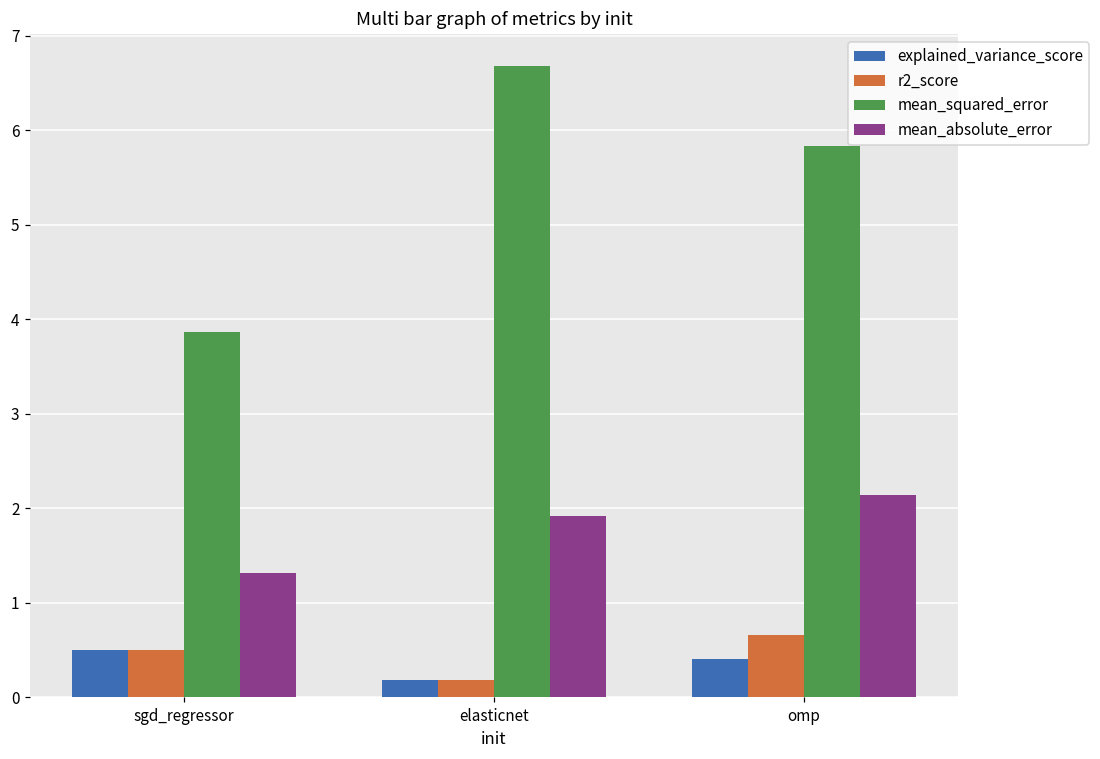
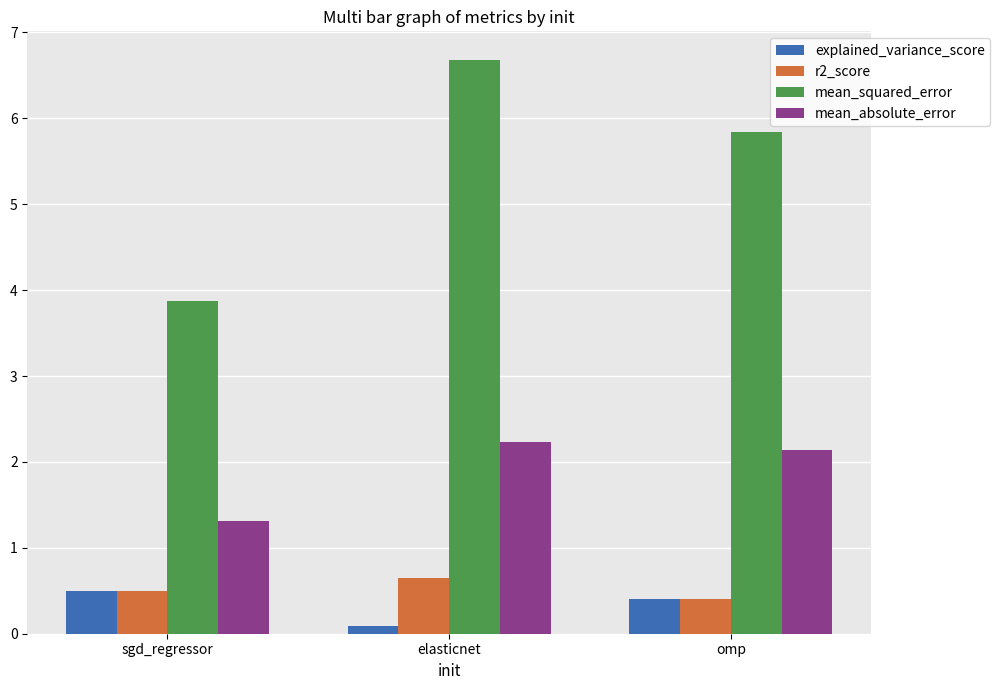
explained_variance_score, elasticnet: 0.2 -> 0.1
r2_score, elasticnet: 0.2 -> 0.6
mean_absolute_error, elasticnet: 1.9 -> 2.2
r2_score, omp: 0.7 -> 0.4
